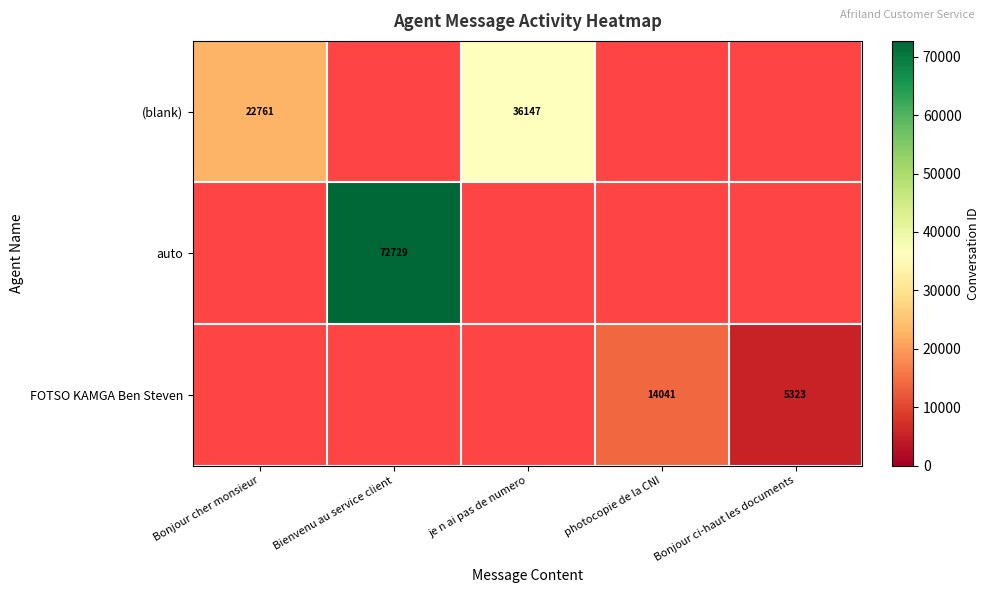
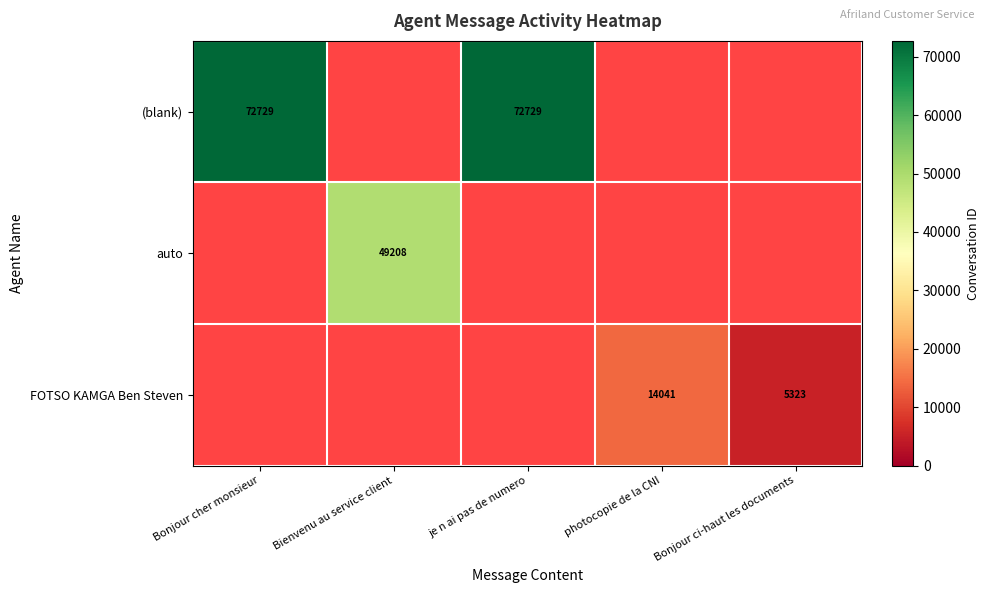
(blank), Bonjour cher monsieur: 22761 -> 72729
(blank), je n ai pas de numero: 36147 -> 72729
auto, Bienvenu au service client: 72729 -> 49208
